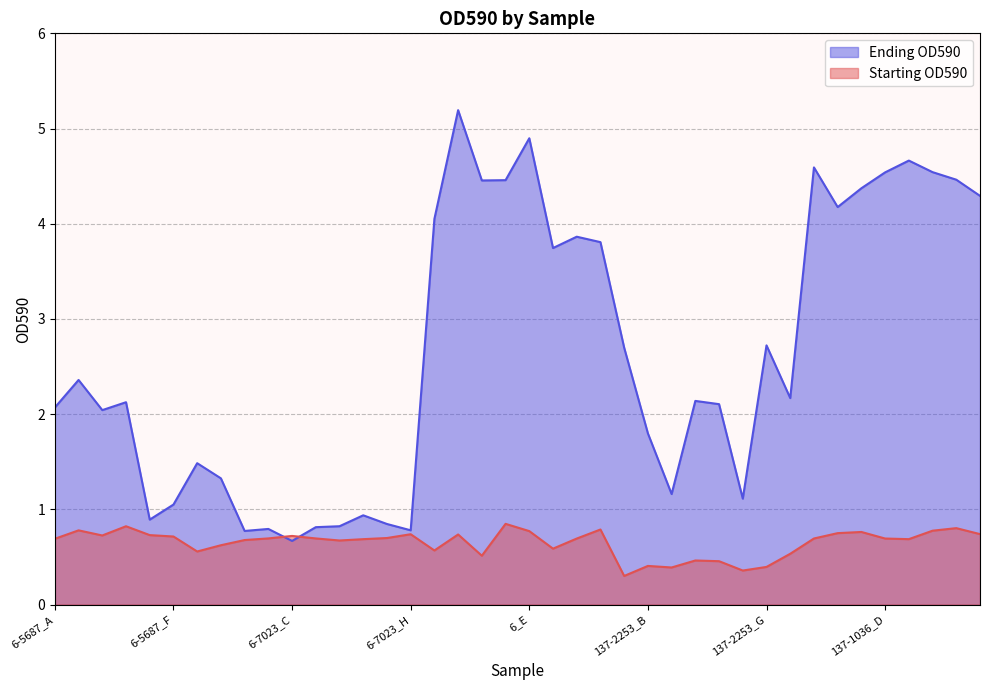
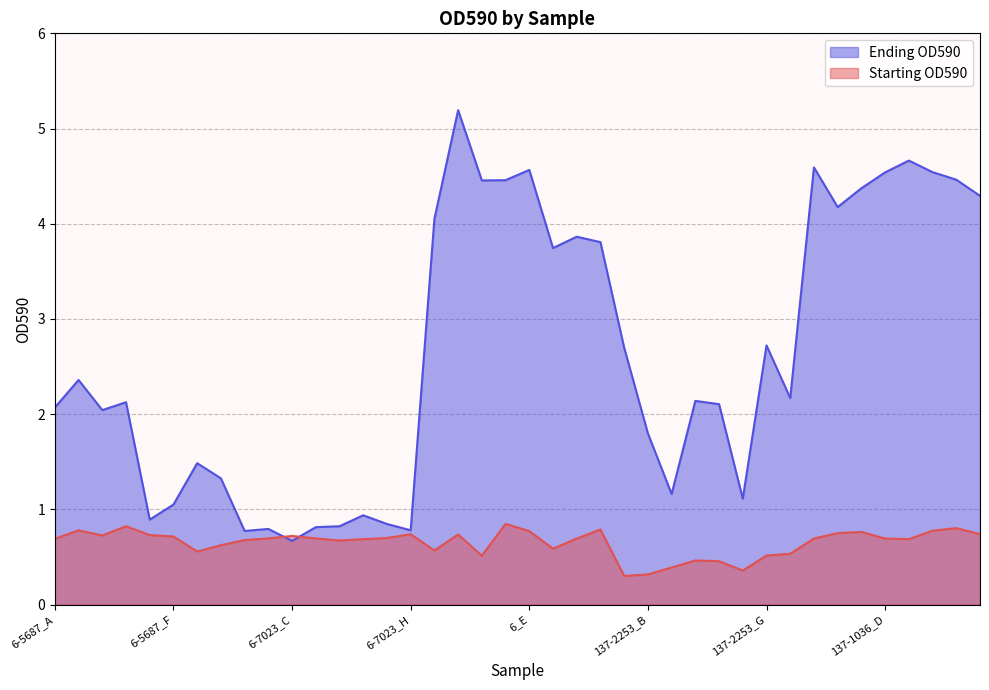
Ending OD590, 6_E: 4.9 -> 4.6
Starting OD590, 137-2253_B: 0.4 -> 0.3
Starting OD590, 137-2253_G: 0.4 -> 0.5
